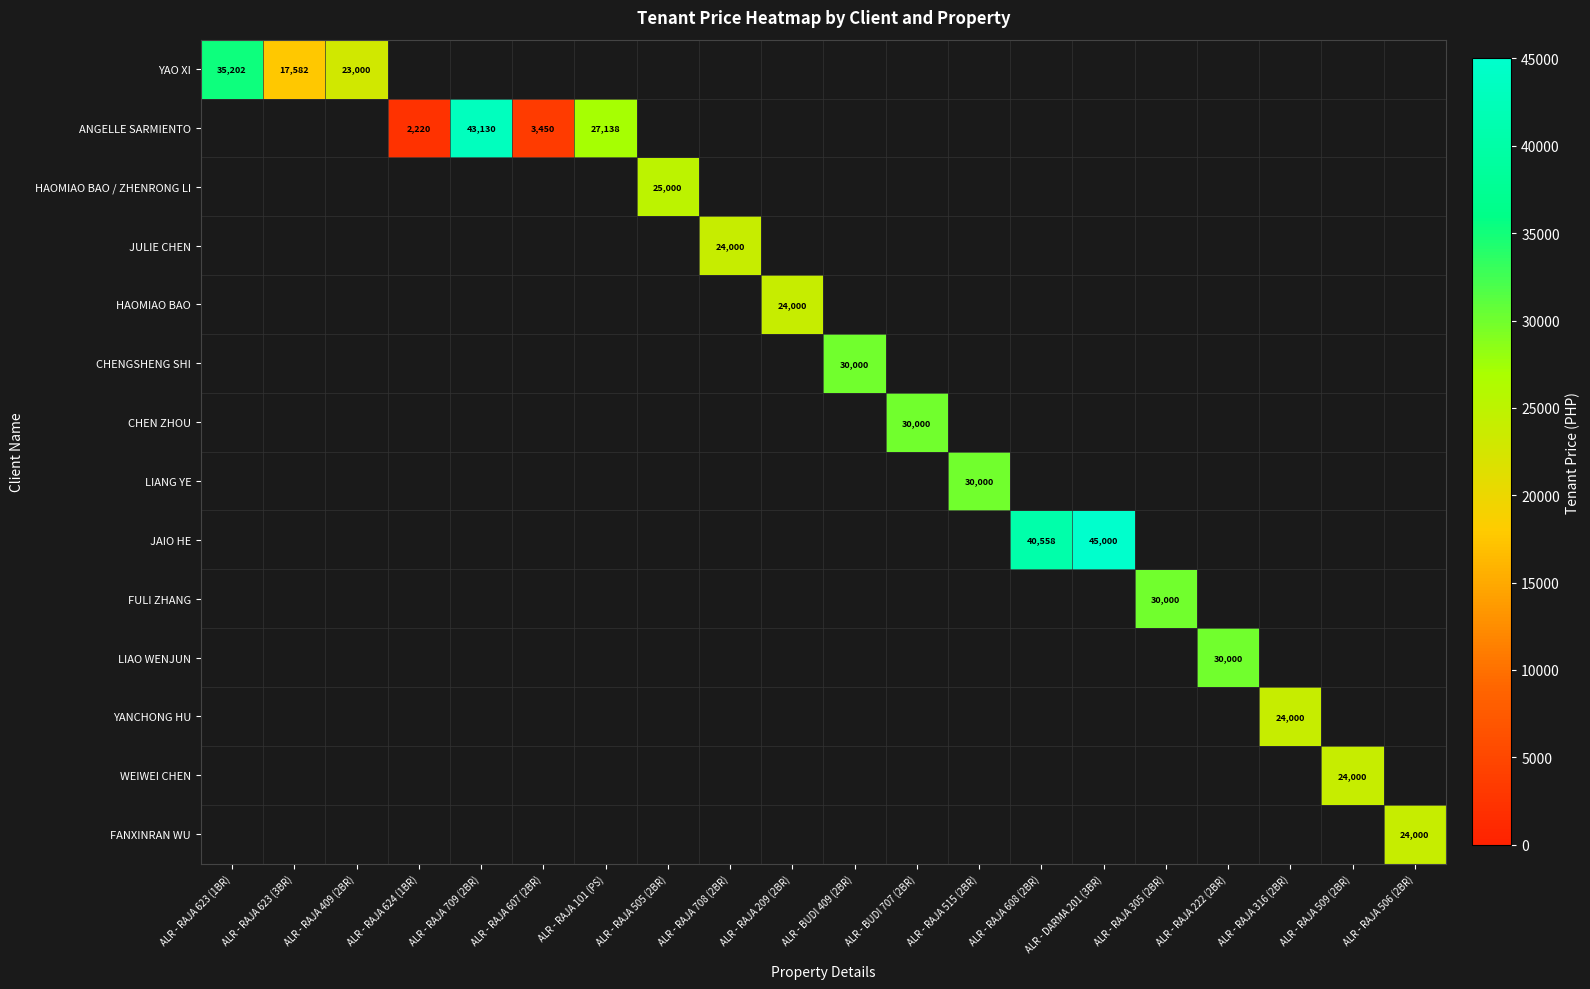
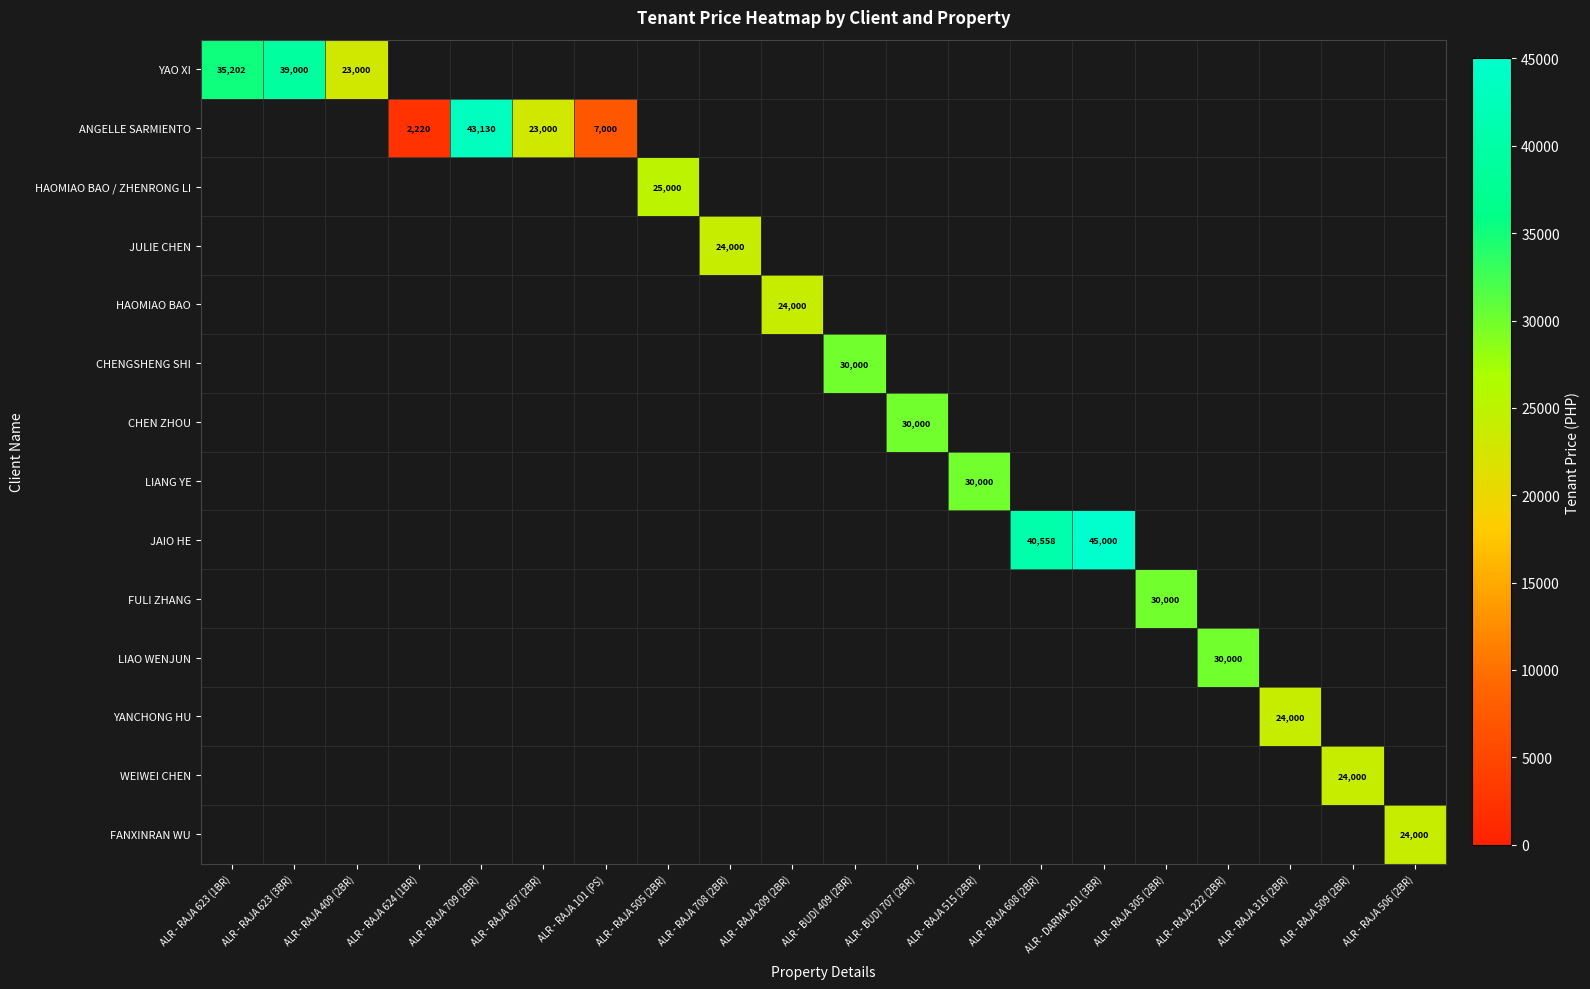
YAO XI, ALR - RAJA 623 (3BR): 17,582 -> 39,000
ANGELLE SARMIENTO, ALR - RAJA 607 (2BR): 3,450 -> 23,000
ANGELLE SARMIENTO, ALR - RAJA 101 (PS): 27,138 -> 7,000
